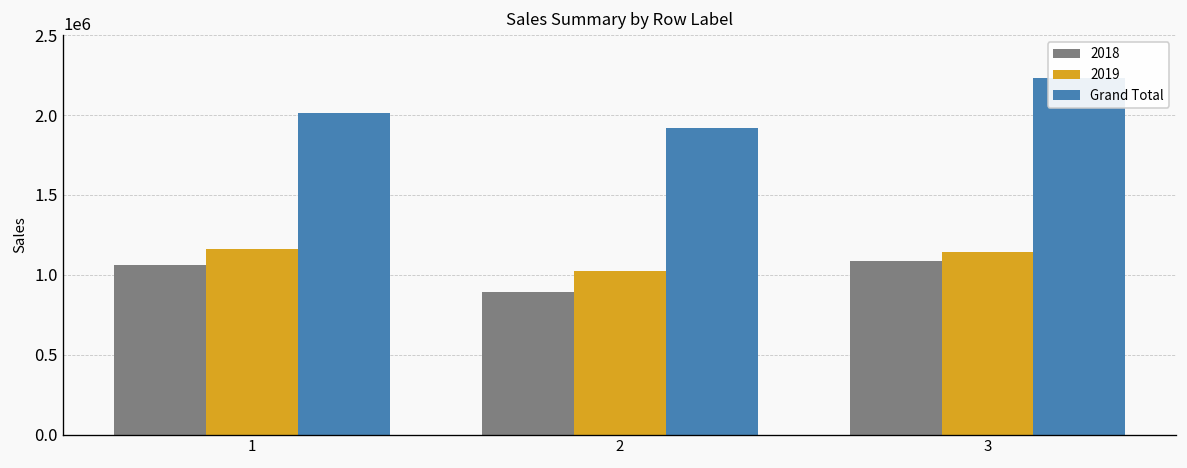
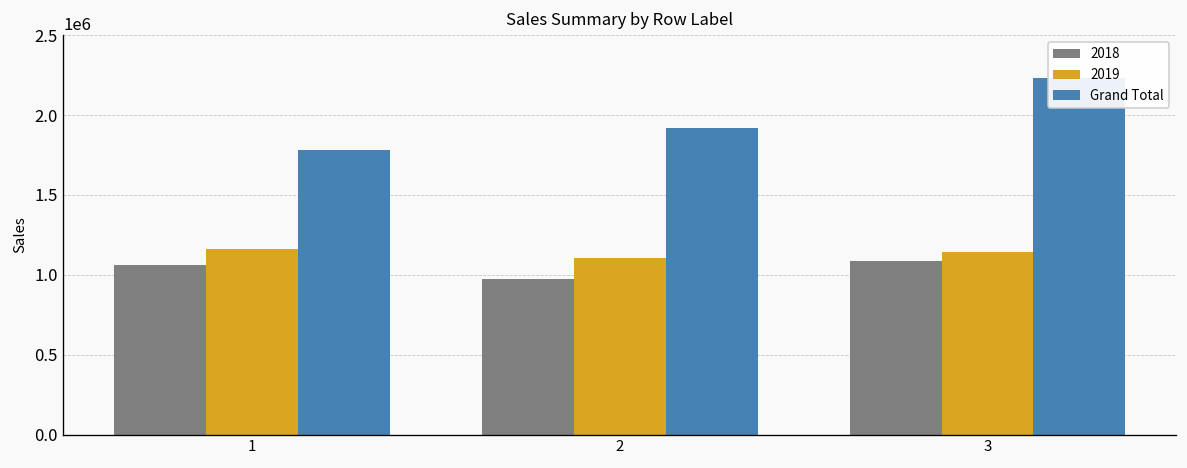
Grand Total, 1: 2010000 -> 1780000
2018, 2: 890000 -> 980000
2019, 2: 1020000 -> 1100000
